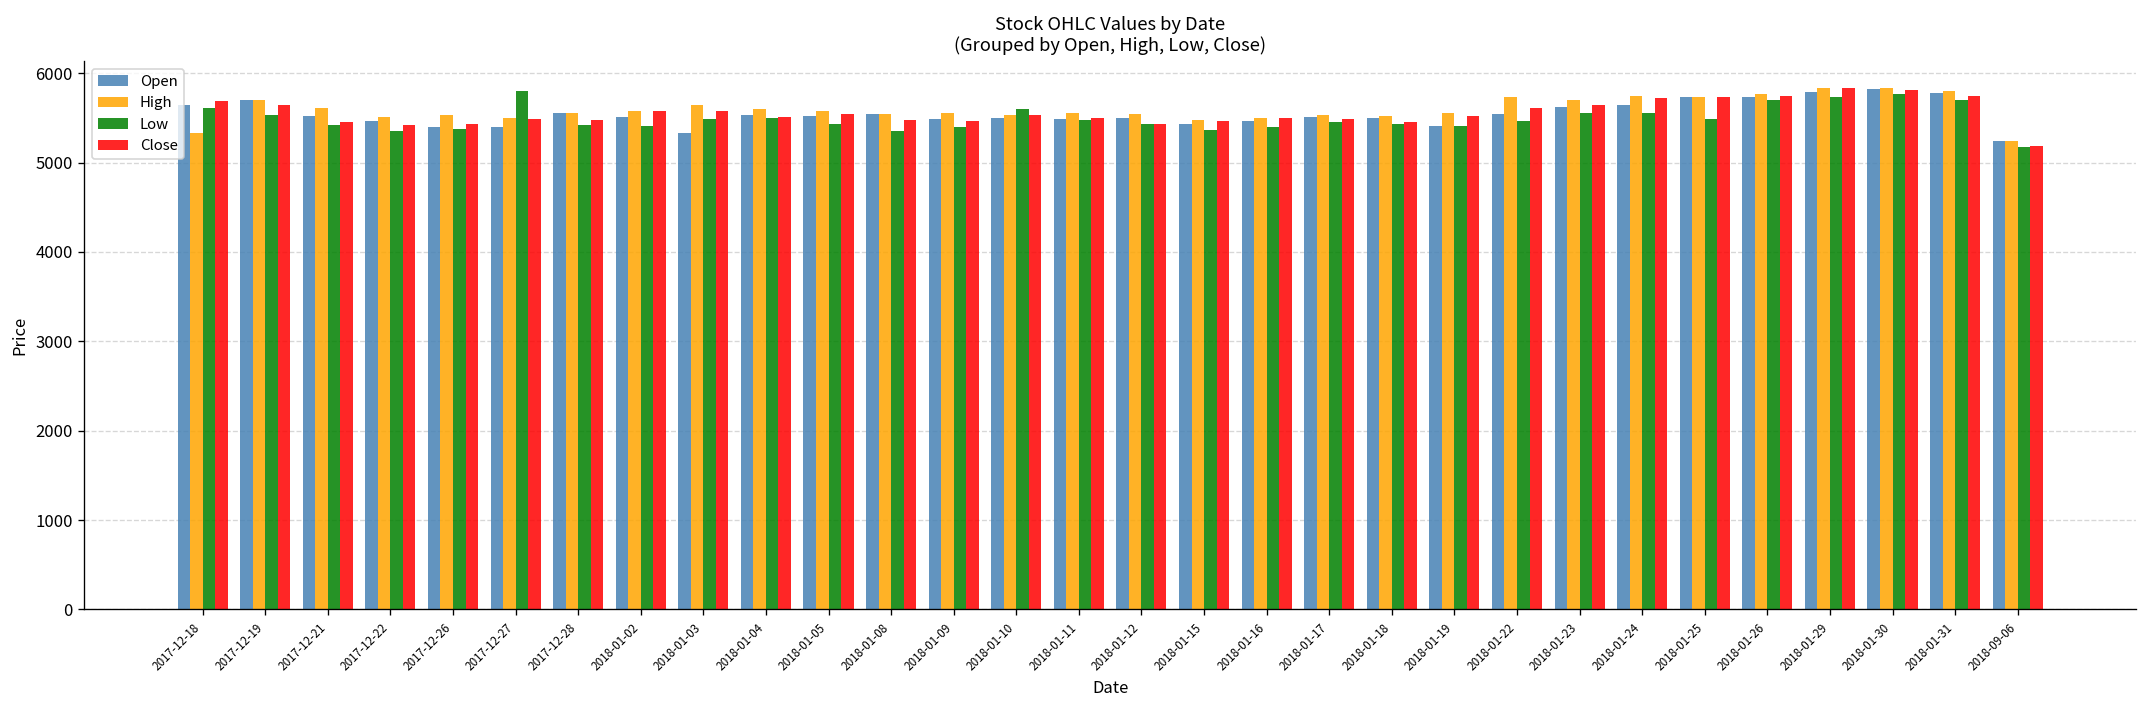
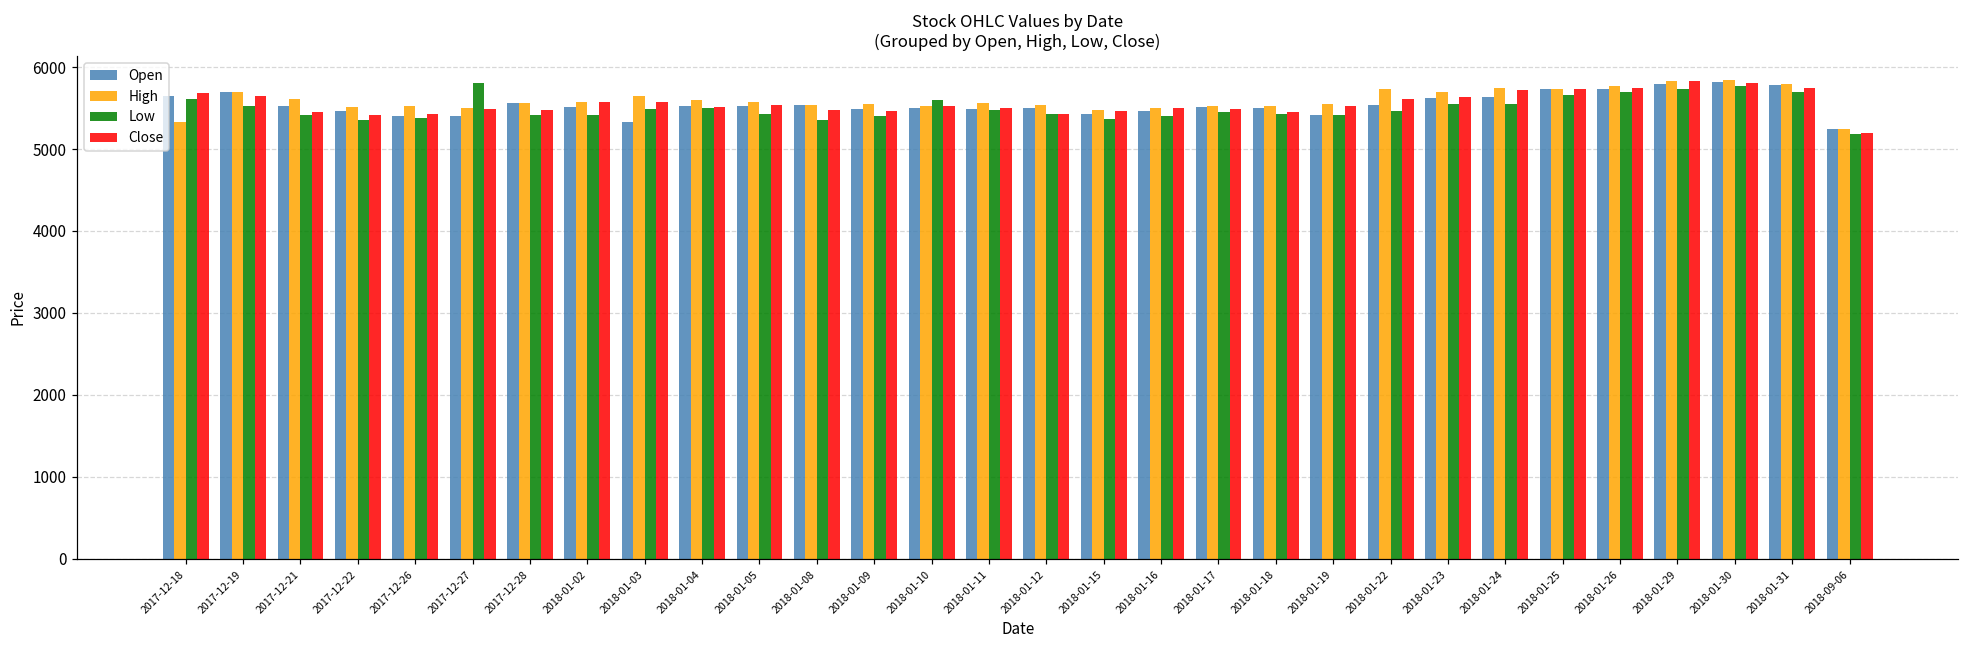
Low, 2018-01-25: 5500 -> 5700
